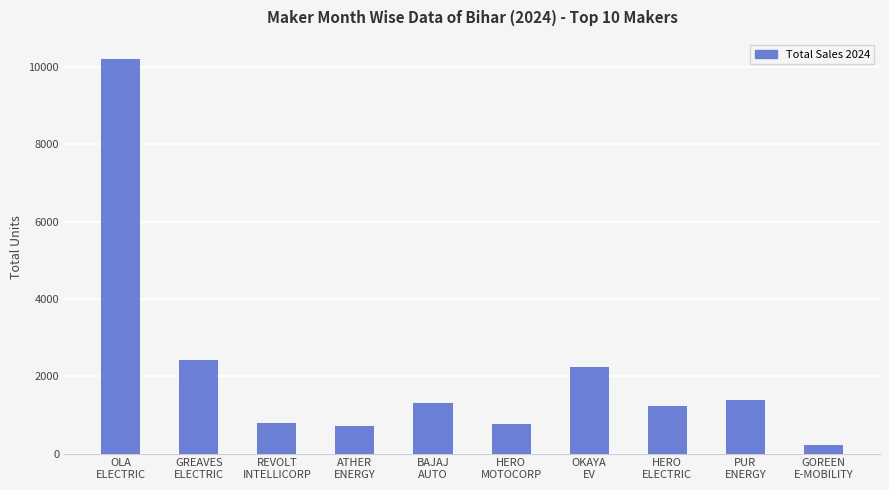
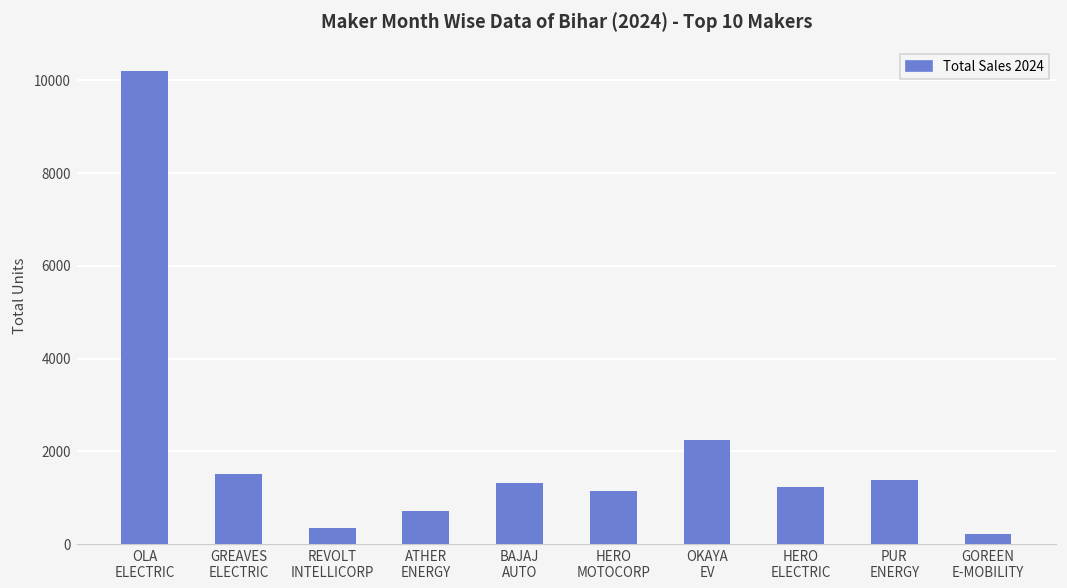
GREAVES ELECTRIC: 2400 -> 1500
REVOLT INTELLICORP: 800 -> 400
HERO MOTOCORP: 800 -> 1200
